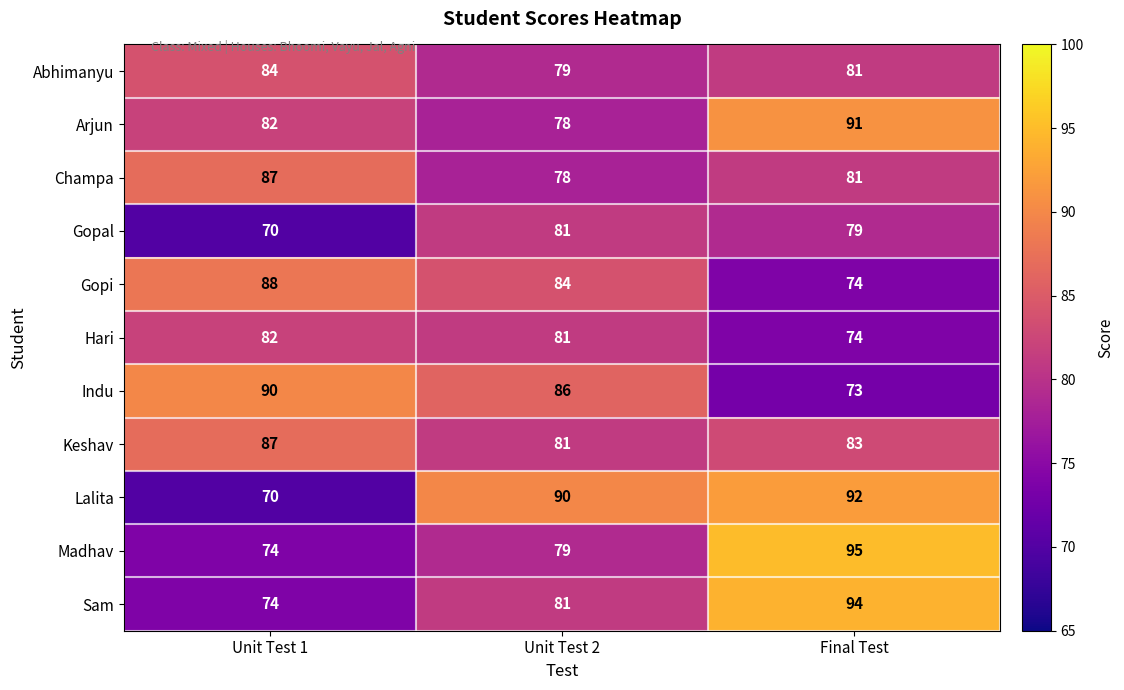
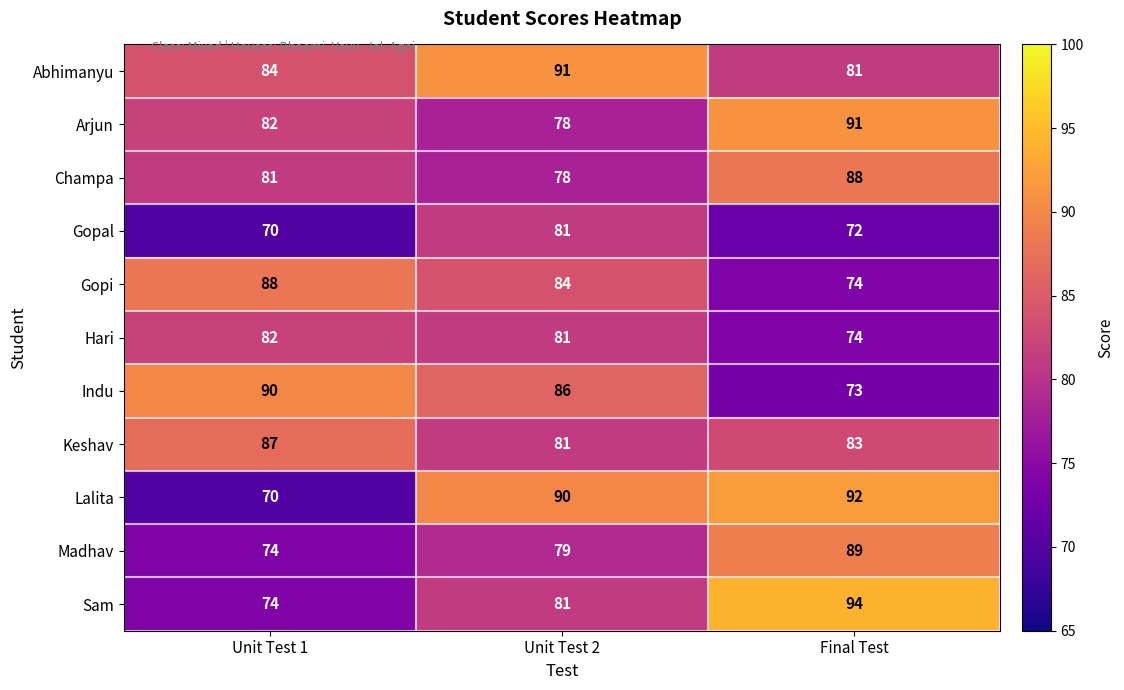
Abhimanyu, Unit Test 2: 79 -> 91
Champa, Unit Test 1: 87 -> 81
Champa, Final Test: 81 -> 88
Gopal, Final Test: 79 -> 72
Madhav, Final Test: 95 -> 89
